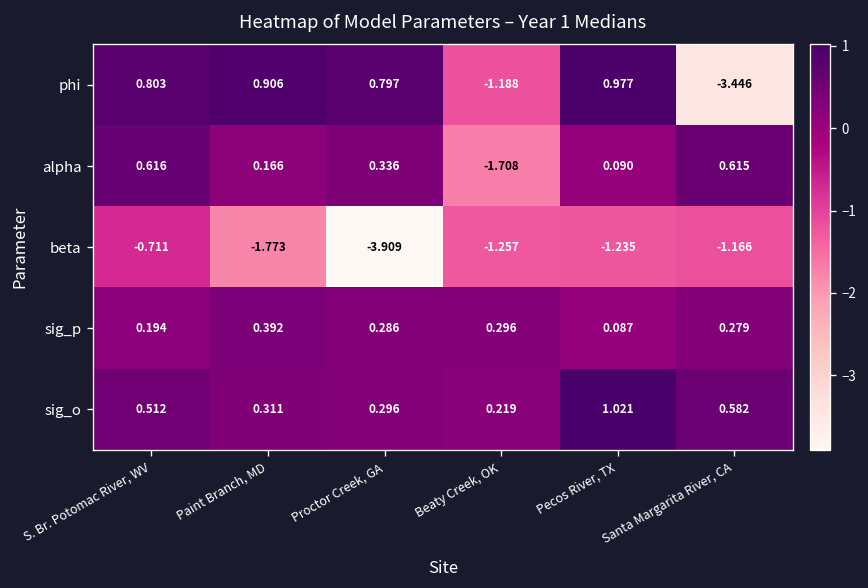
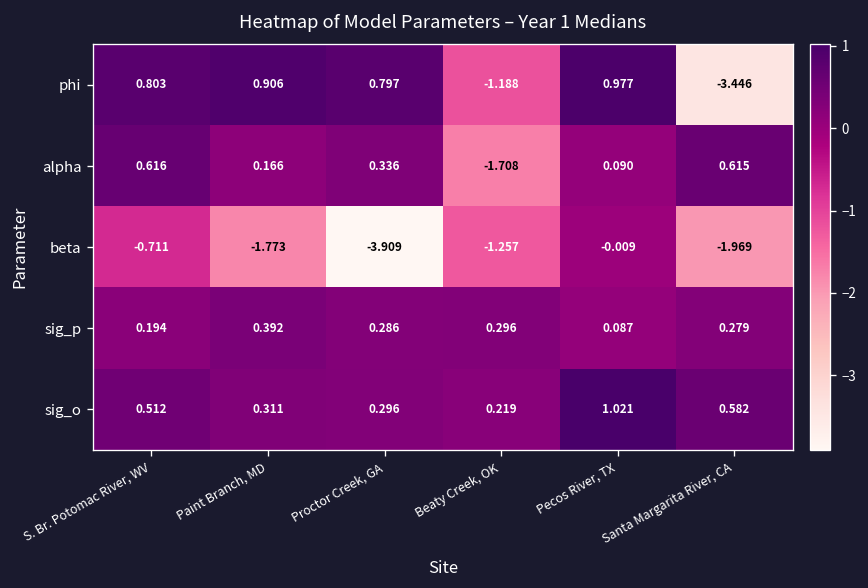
beta, Pecos River, TX: -1.235 -> -0.009
beta, Santa Margarita River, CA: -1.166 -> -1.969
